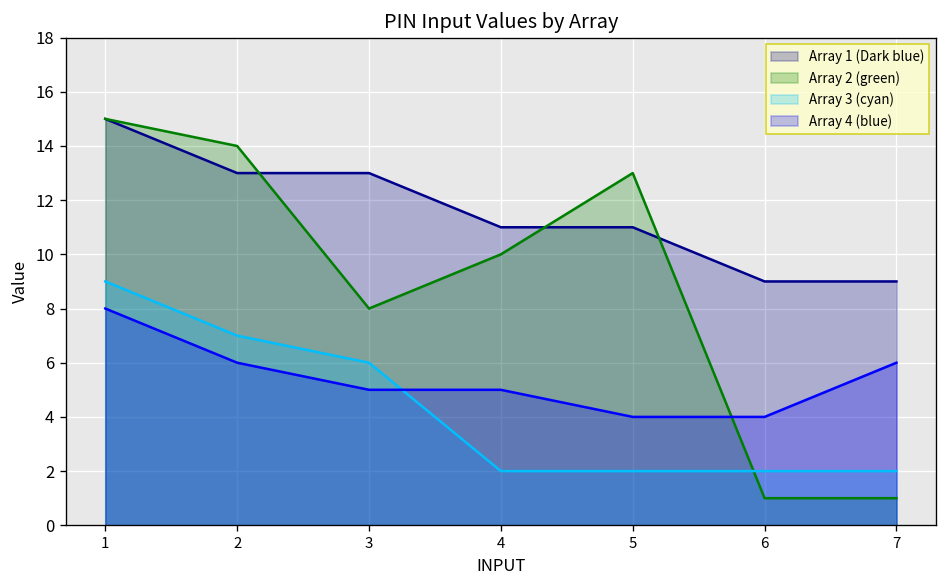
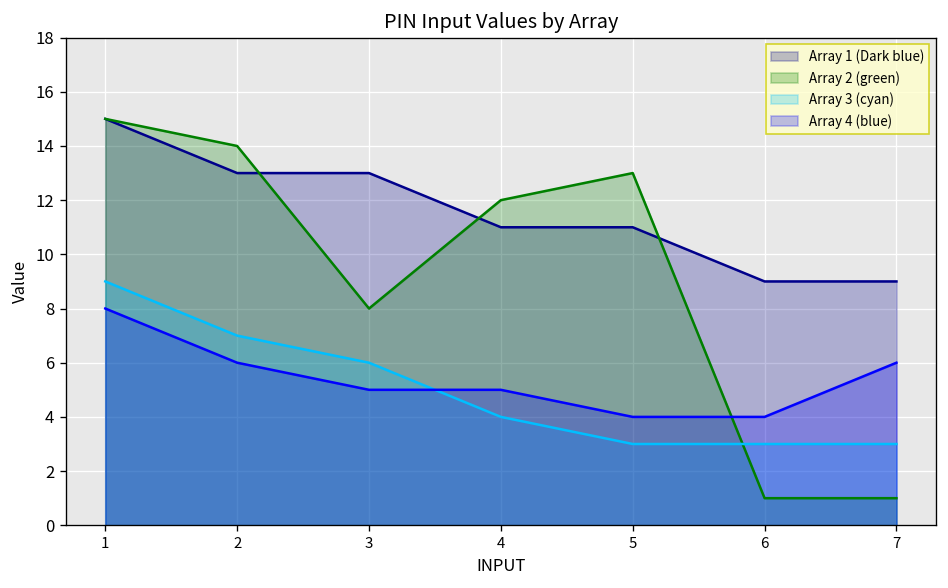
Array 2 (green), 4: 10 -> 12
Array 3 (cyan), 4: 2 -> 4
Array 3 (cyan), 5: 2 -> 3
Array 3 (cyan), 6: 2 -> 3
Array 3 (cyan), 7: 2 -> 3
